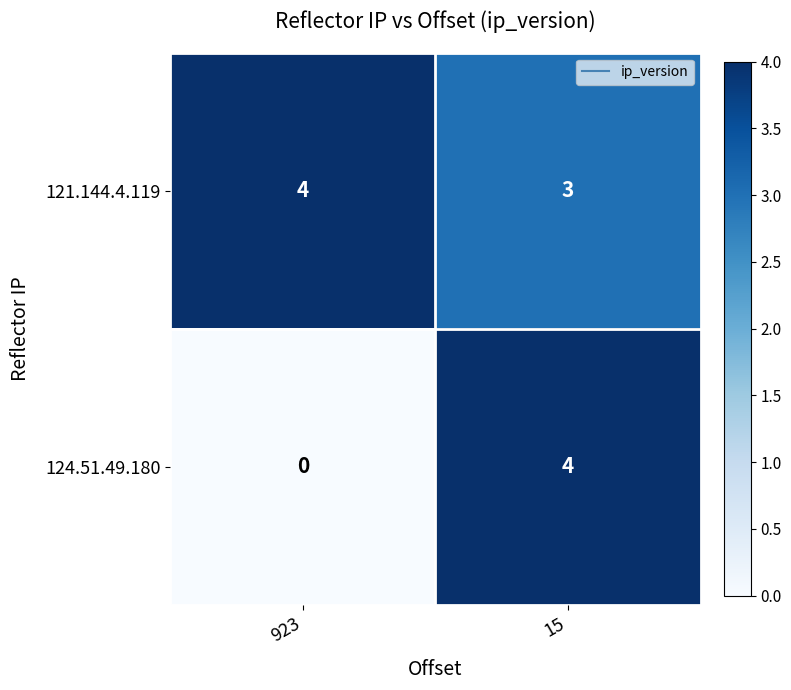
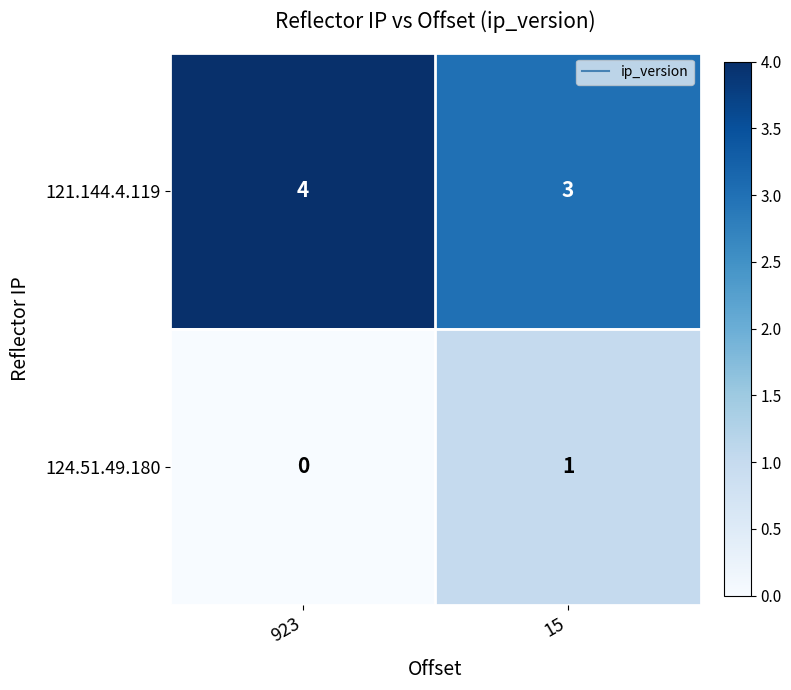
124.51.49.180, 15: 4 -> 1
